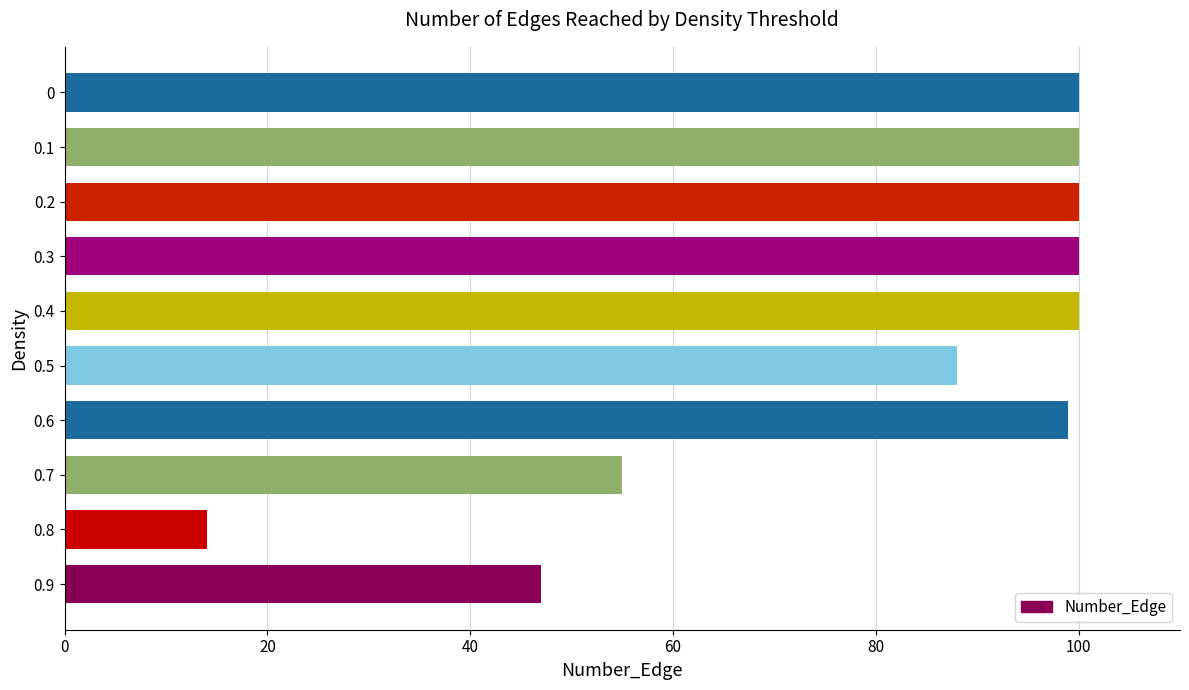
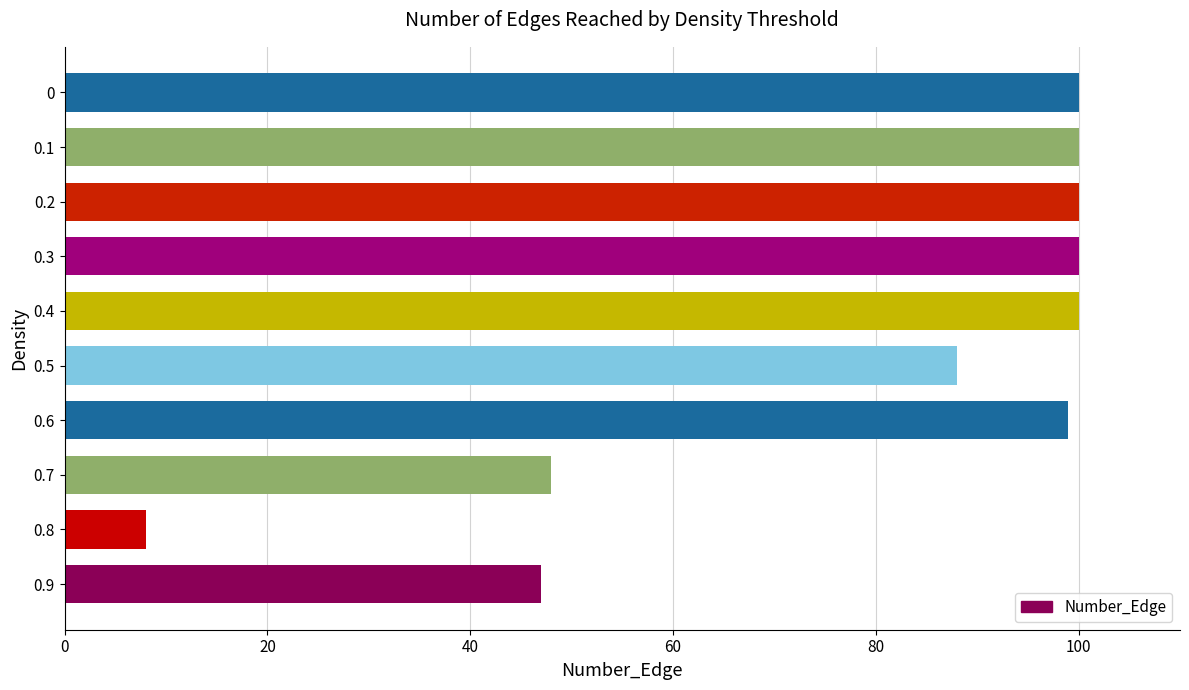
0.7: 55 -> 48
0.8: 14 -> 8
